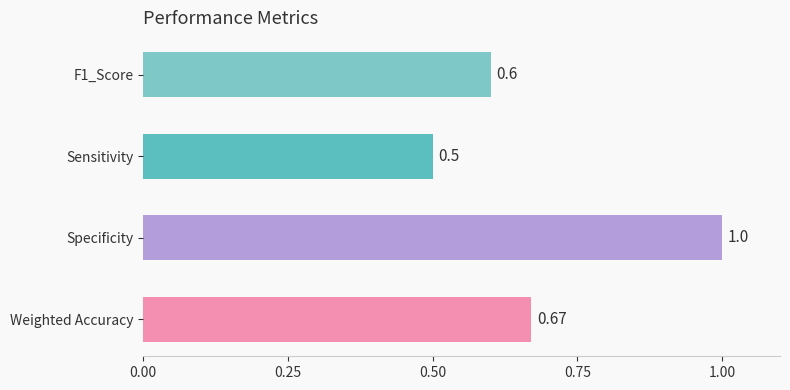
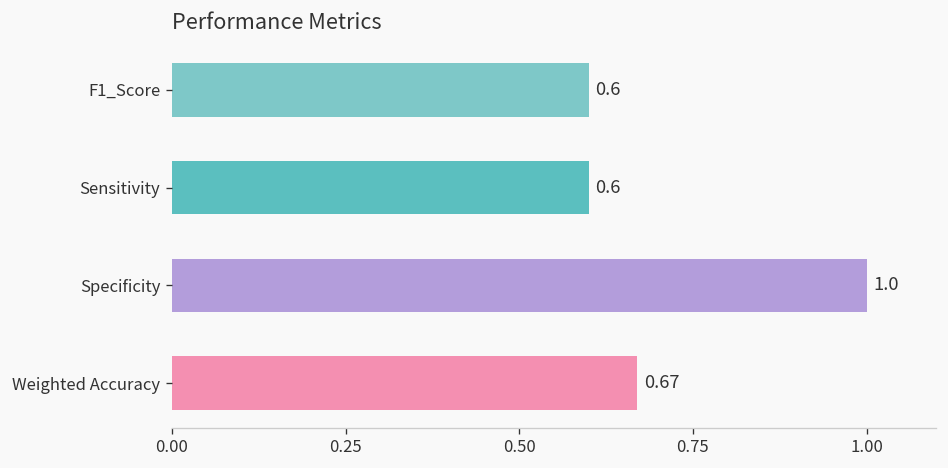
Sensitivity: 0.5 -> 0.6
